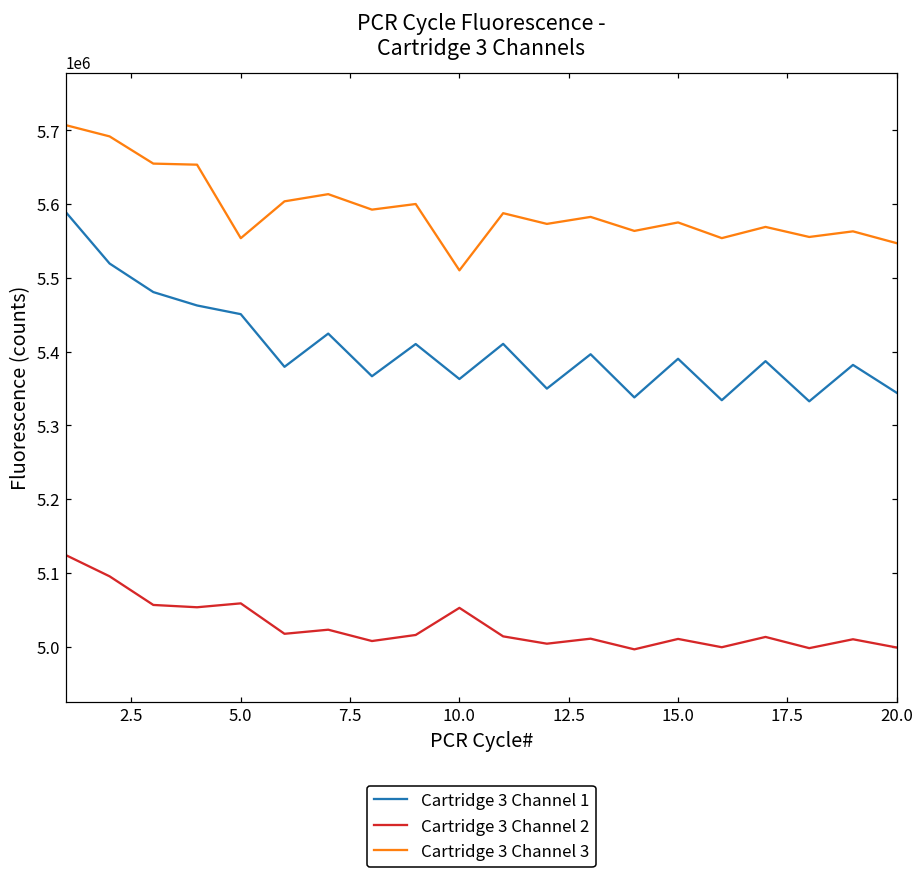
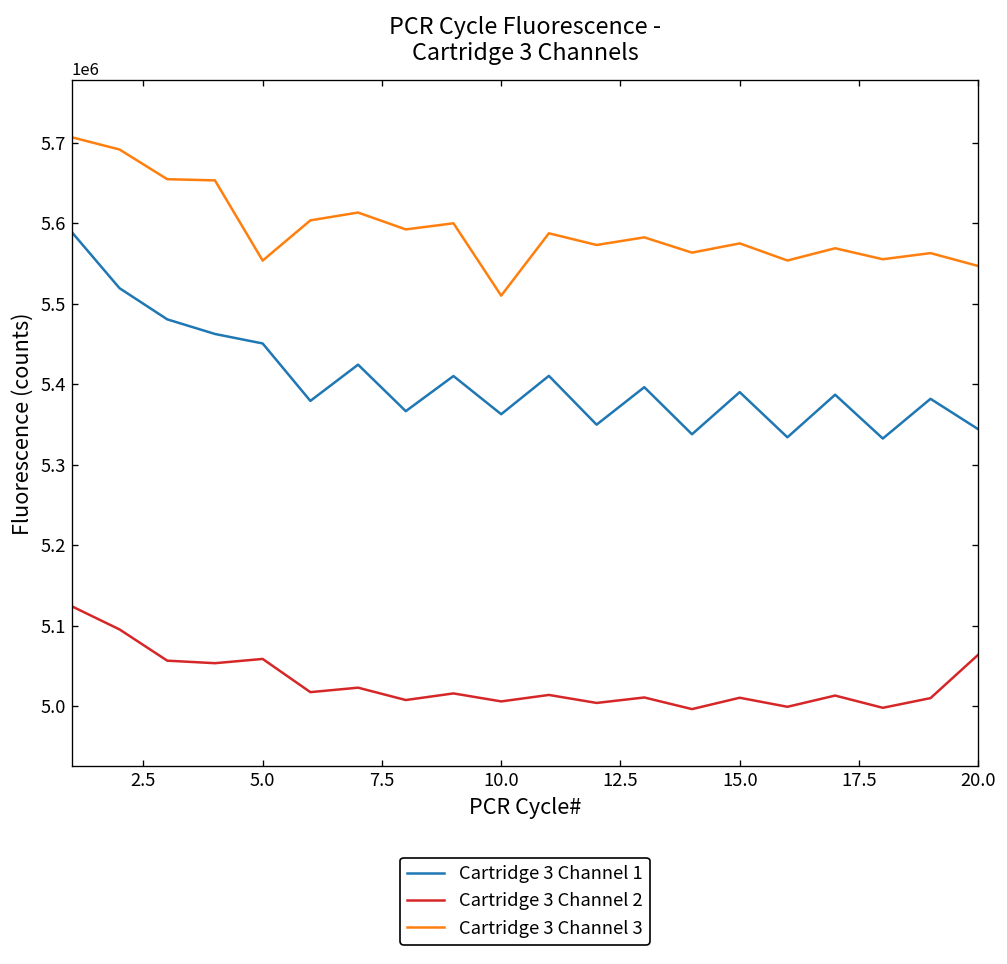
Cartridge 3 Channel 2, 10.0: 5050000 -> 5010000
Cartridge 3 Channel 2, 20.0: 5000000 -> 5060000
